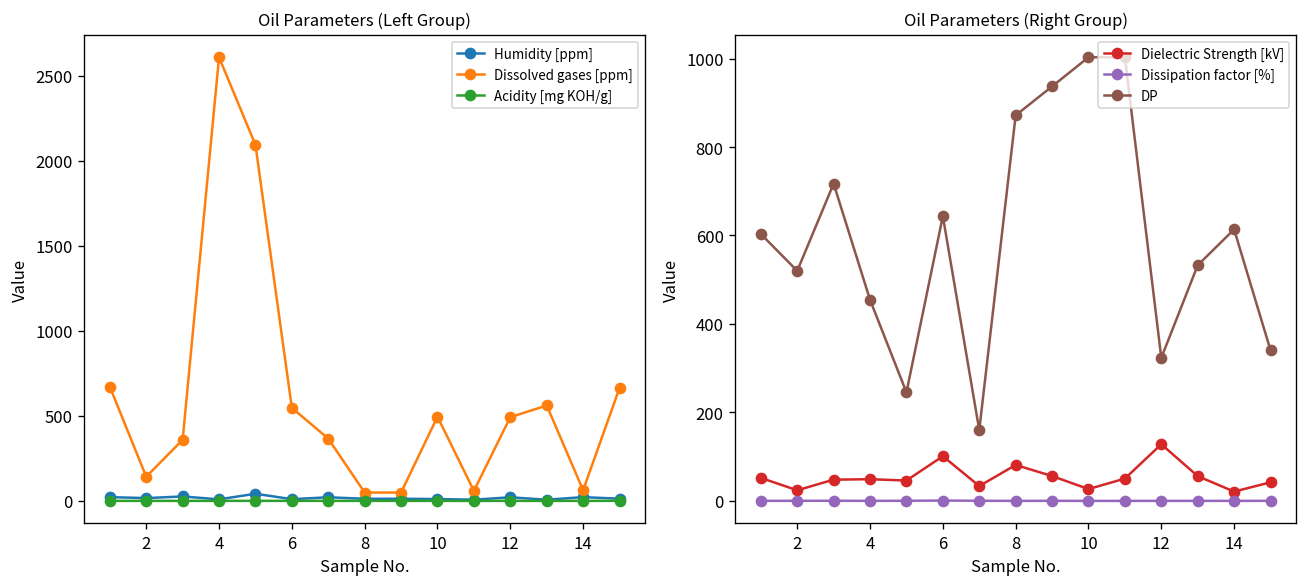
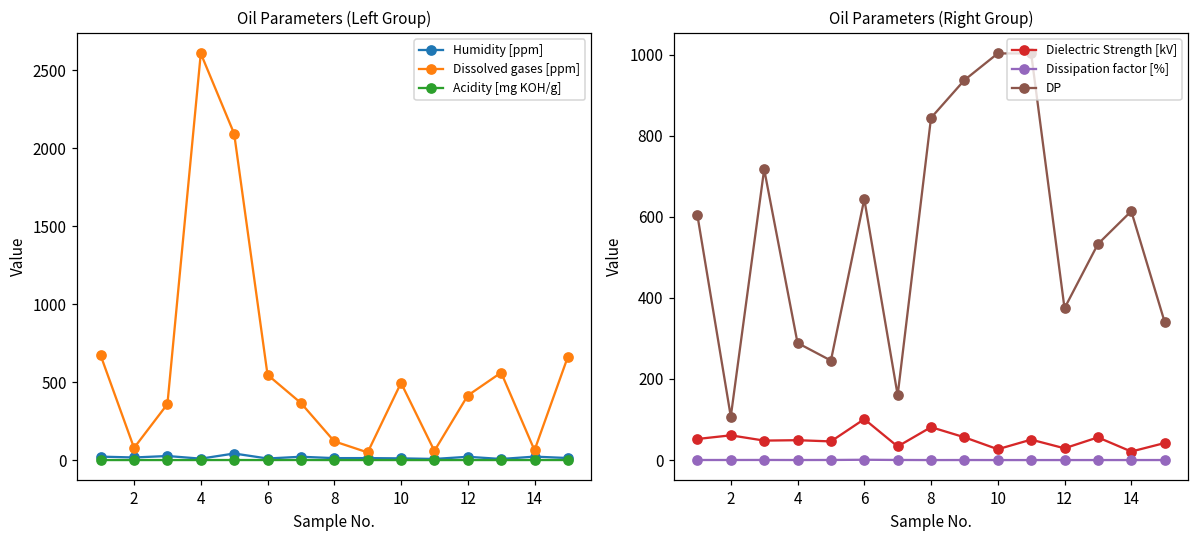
Oil Parameters (Left Group), Dissolved gases [ppm], 2: 140 -> 80
Oil Parameters (Left Group), Dissolved gases [ppm], 8: 50 -> 120
Oil Parameters (Left Group), Dissolved gases [ppm], 12: 490 -> 410
Oil Parameters (Right Group), Dielectric Strength [kV], 2: 20 -> 60
Oil Parameters (Right Group), DP, 2: 520 -> 110
Oil Parameters (Right Group), DP, 4: 450 -> 290
Oil Parameters (Right Group), DP, 8: 870 -> 840
Oil Parameters (Right Group), Dielectric Strength [kV], 12: 130 -> 30
Oil Parameters (Right Group), DP, 12: 320 -> 370
